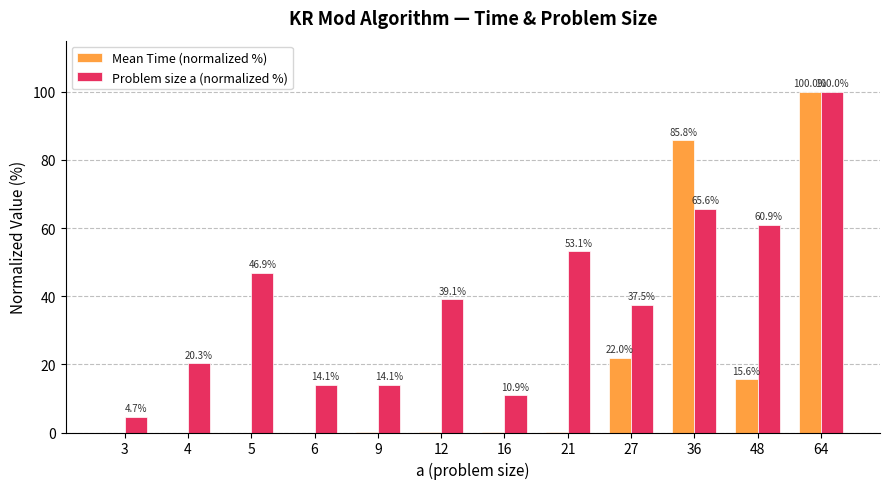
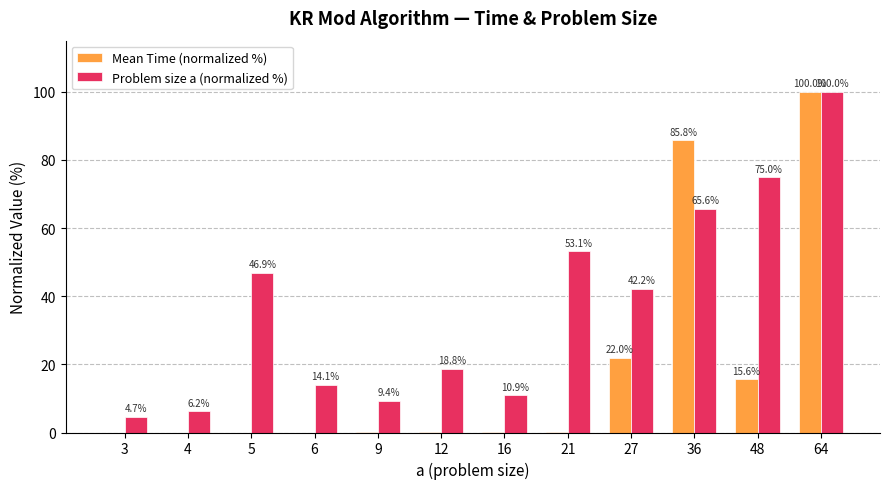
Problem size a (normalized %), 4: 20.3% -> 6.2%
Problem size a (normalized %), 9: 14.1% -> 9.4%
Problem size a (normalized %), 12: 39.1% -> 18.8%
Problem size a (normalized %), 27: 37.5% -> 42.2%
Problem size a (normalized %), 48: 60.9% -> 75.0%
